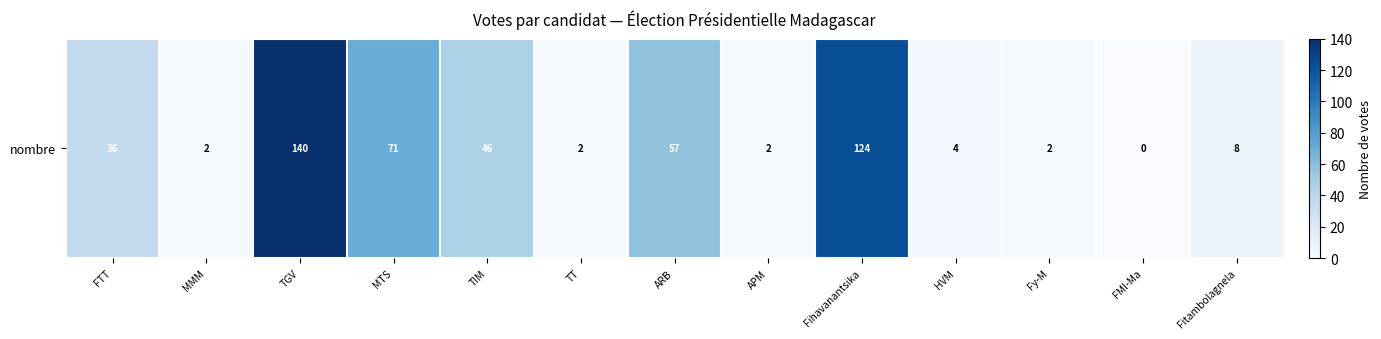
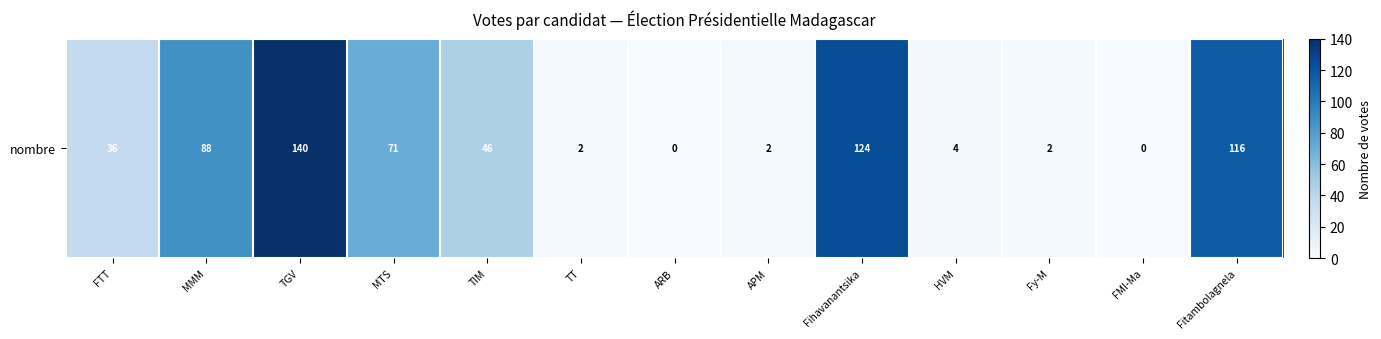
nombre, MMM: 2 -> 88
nombre, ARB: 57 -> 0
nombre, Fitambolagnela: 8 -> 116
